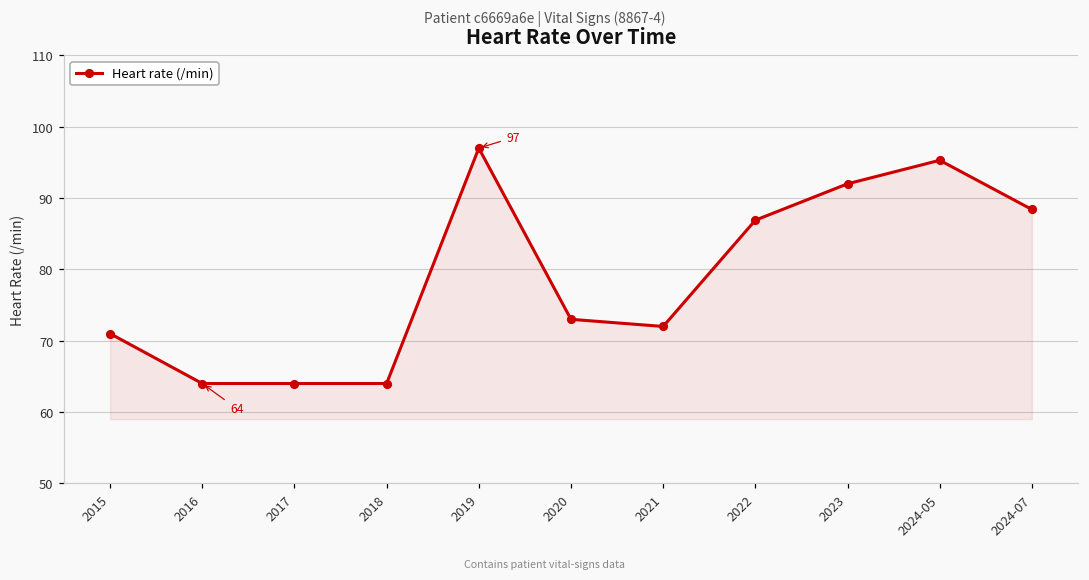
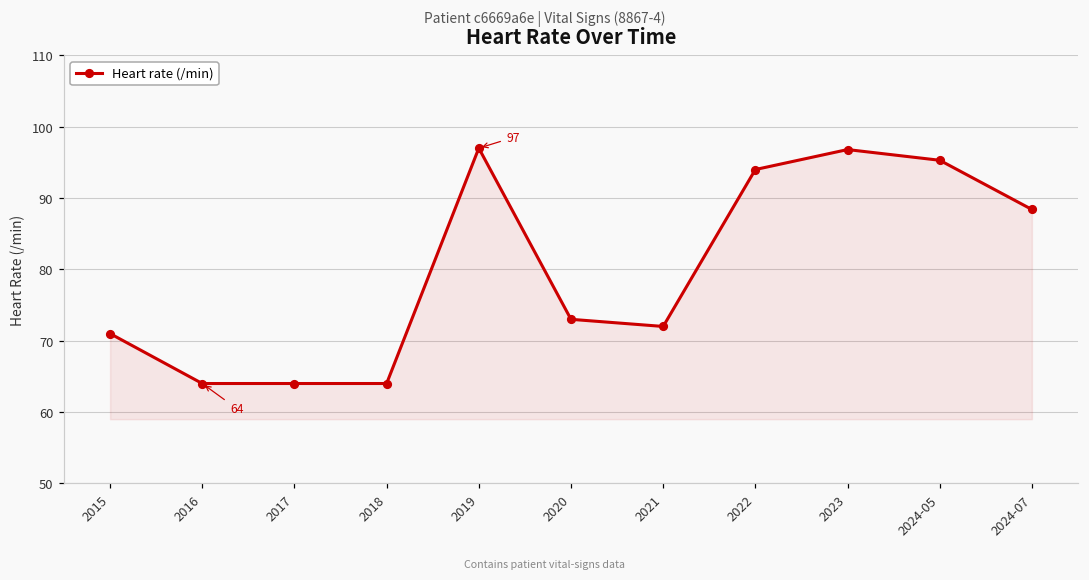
2022: 87 -> 94
2023: 92 -> 97
